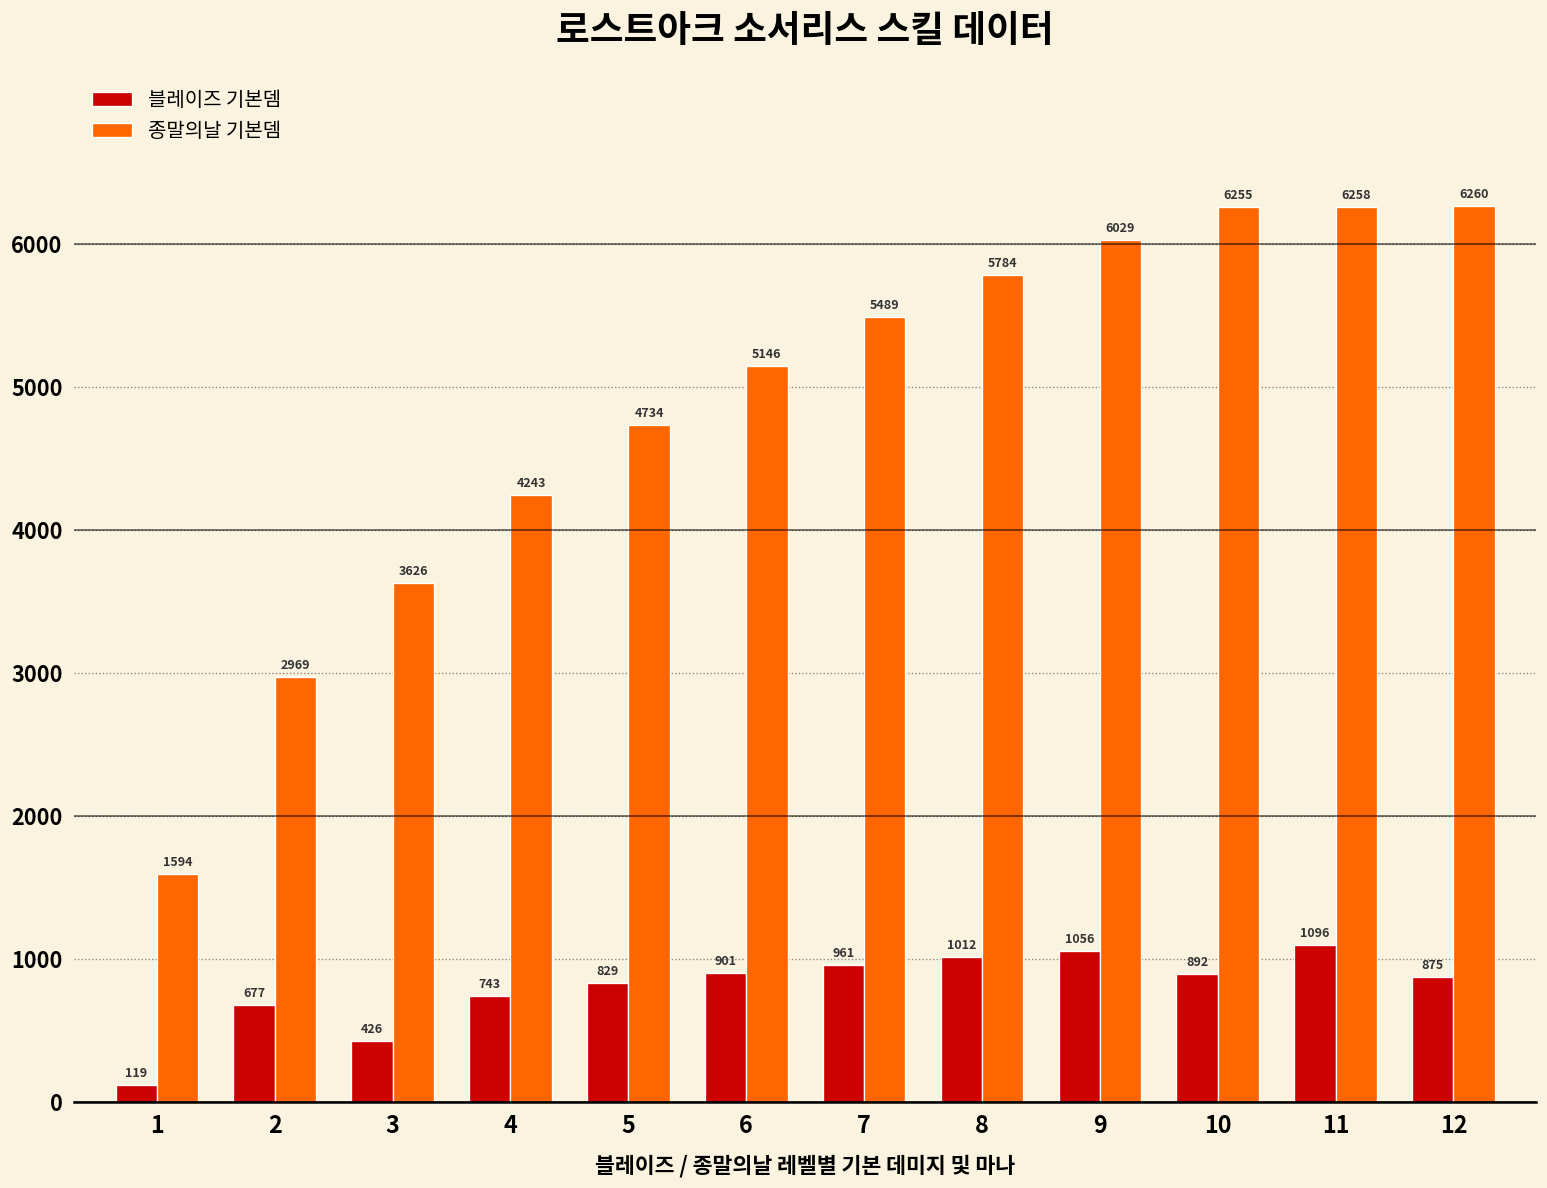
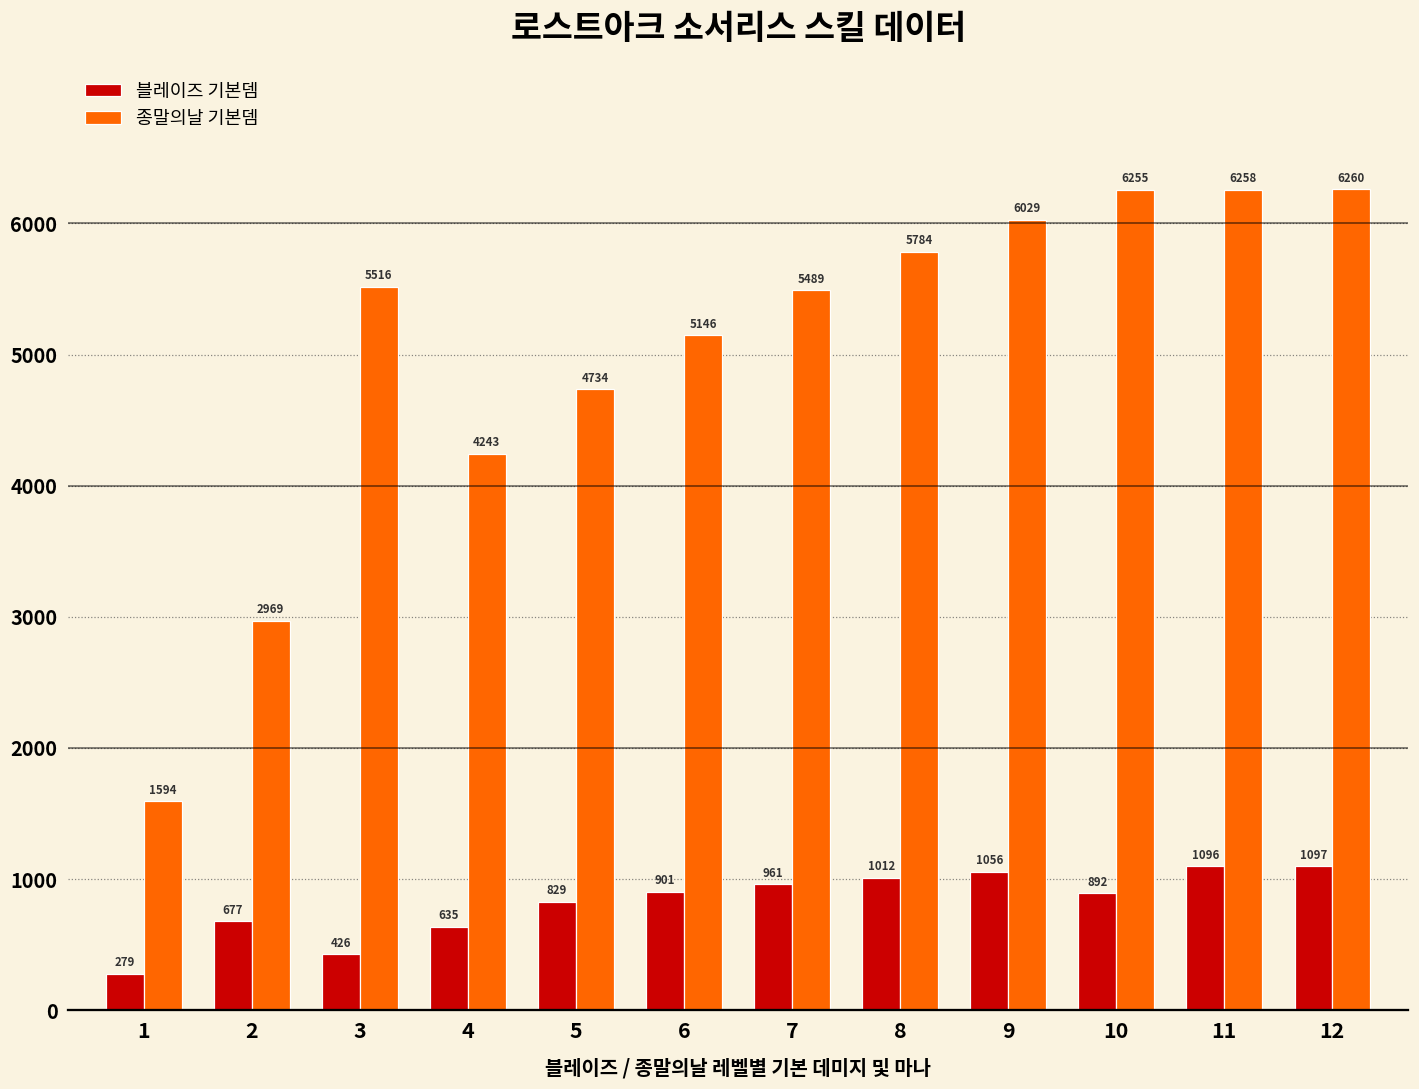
블레이즈 기본뎀, 1: 119 -> 279
종말의날 기본뎀, 3: 3626 -> 5516
블레이즈 기본뎀, 4: 743 -> 635
블레이즈 기본뎀, 12: 875 -> 1097
